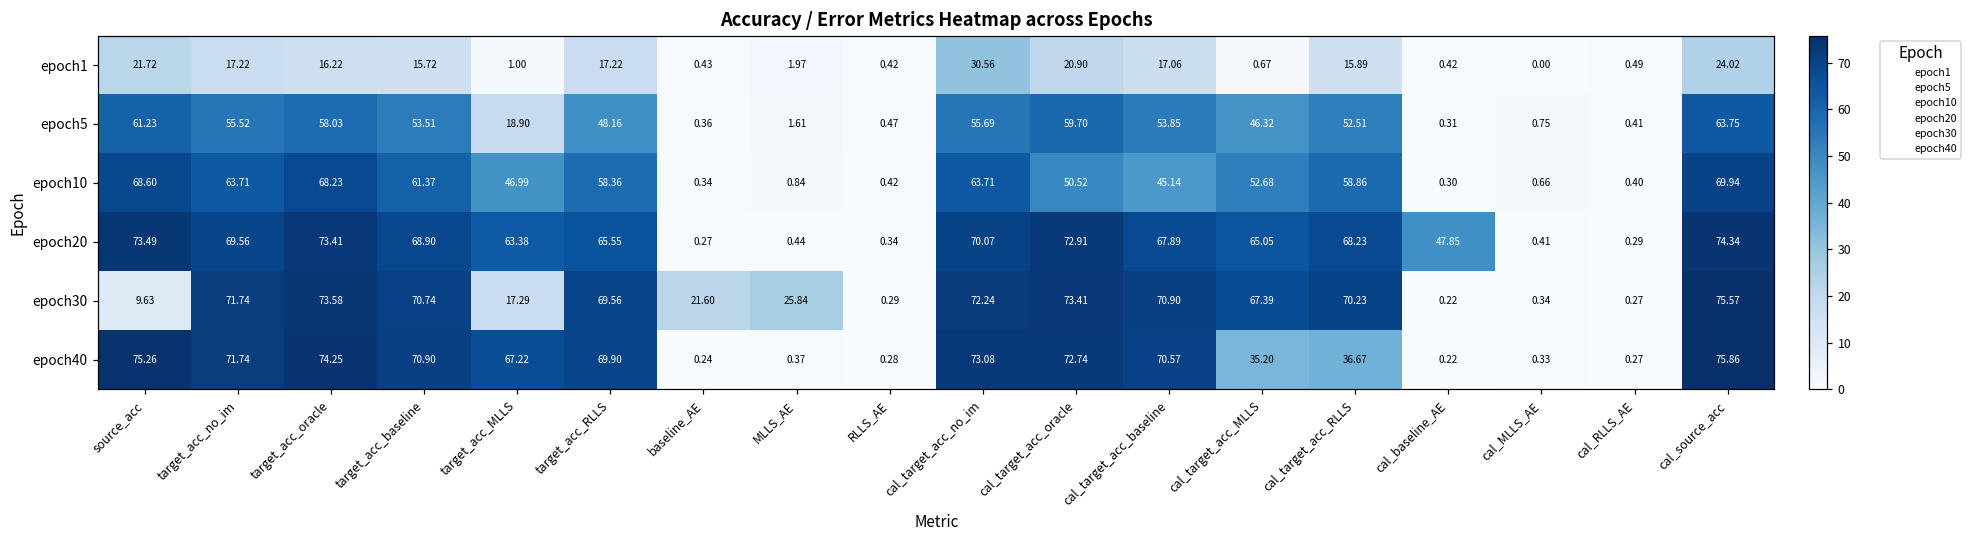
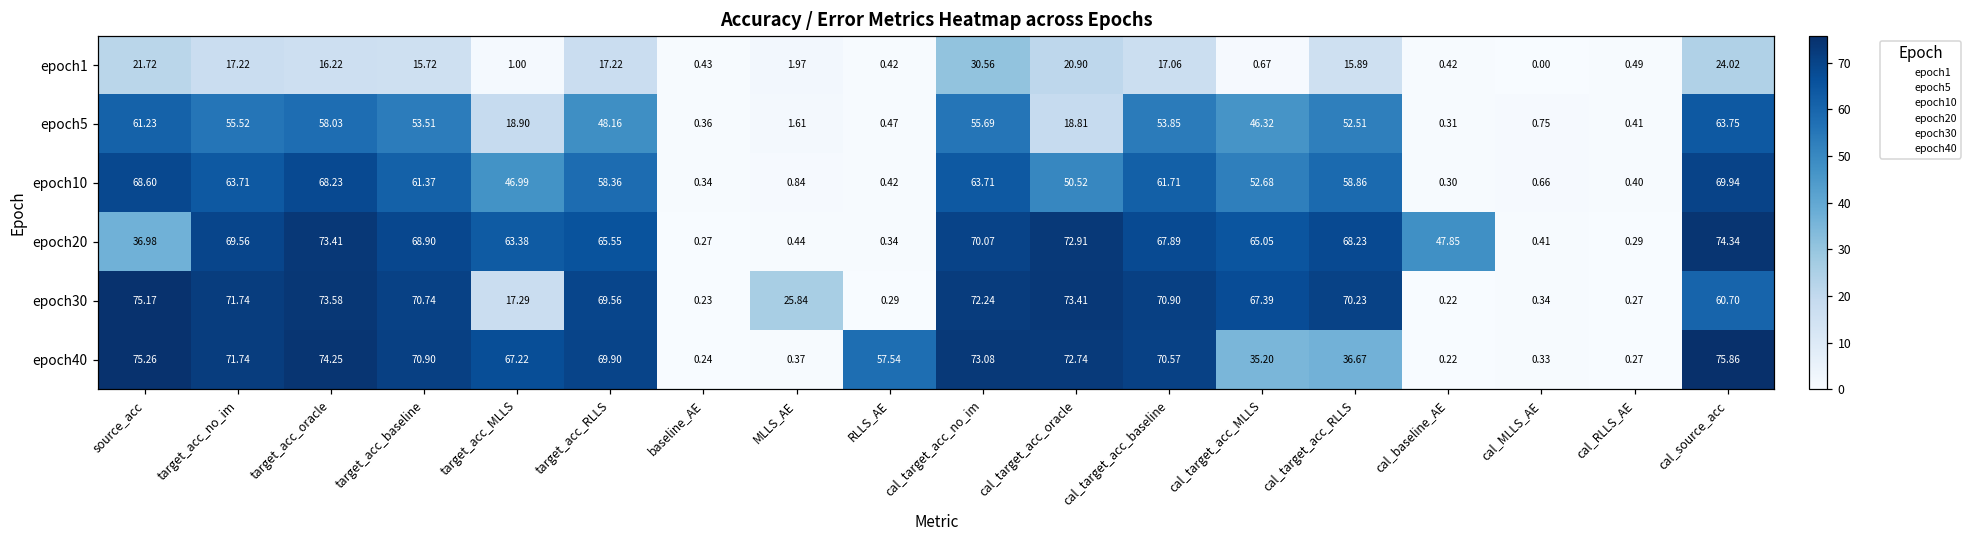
epoch5, cal_target_acc_oracle: 59.70 -> 18.81
epoch10, cal_target_acc_baseline: 45.14 -> 61.71
epoch20, source_acc: 73.49 -> 36.98
epoch30, source_acc: 9.63 -> 75.17
epoch30, baseline_AE: 21.60 -> 0.23
epoch30, cal_source_acc: 75.57 -> 60.70
epoch40, RLLS_AE: 0.28 -> 57.54
